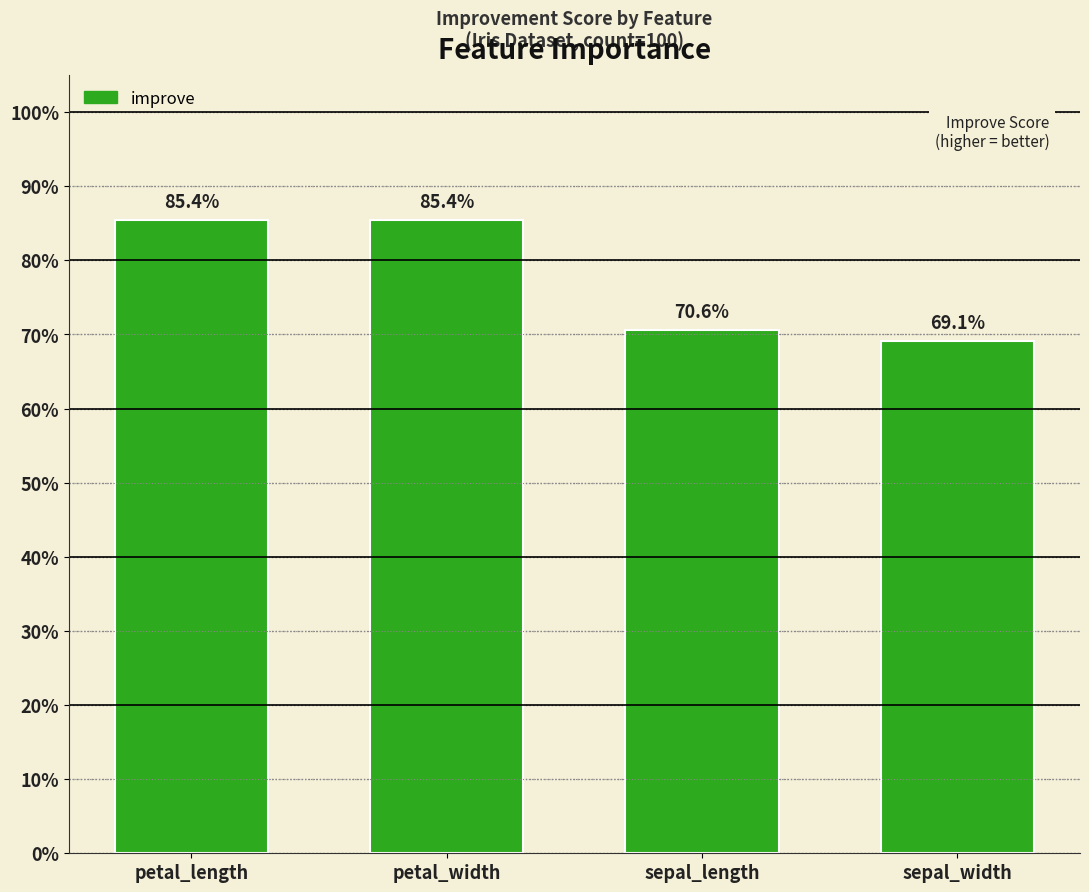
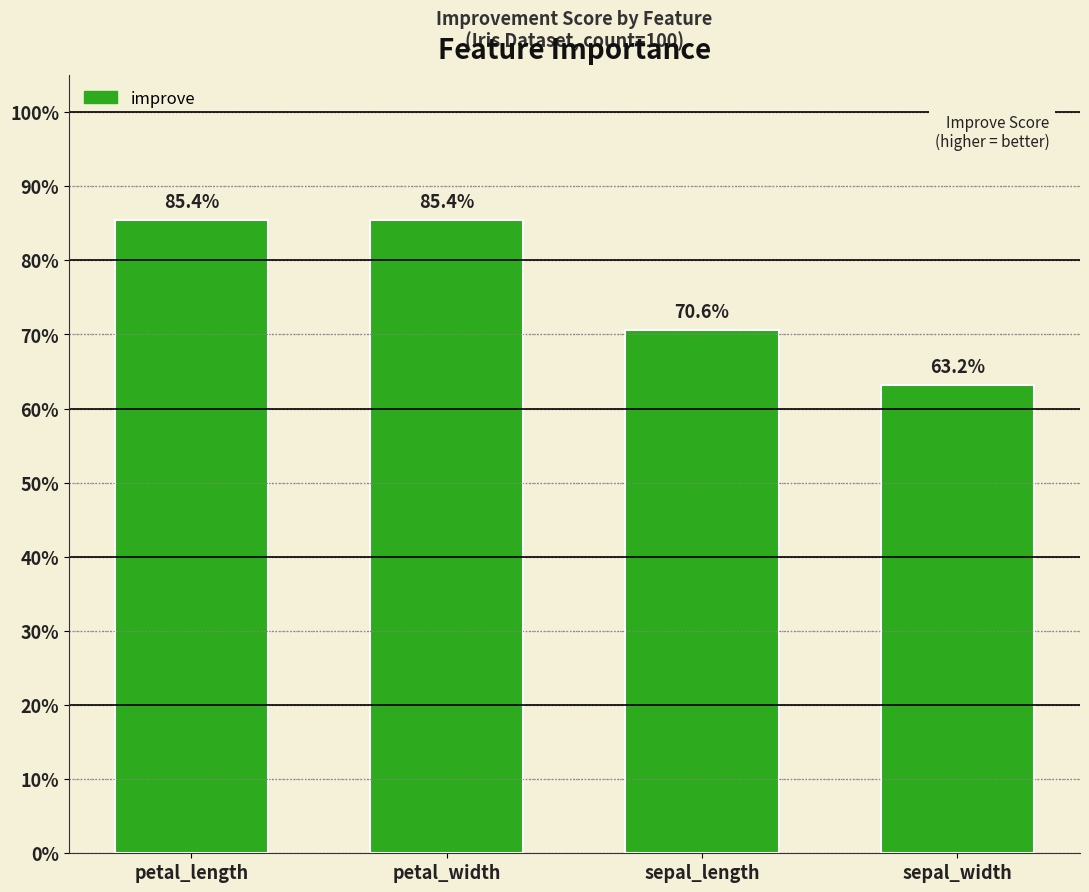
sepal_width: 69.1% -> 63.2%
